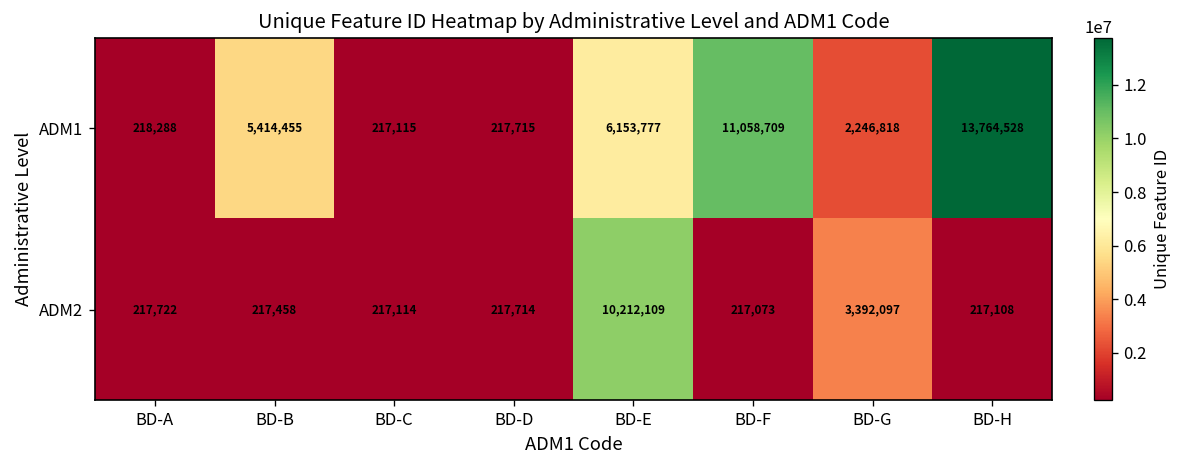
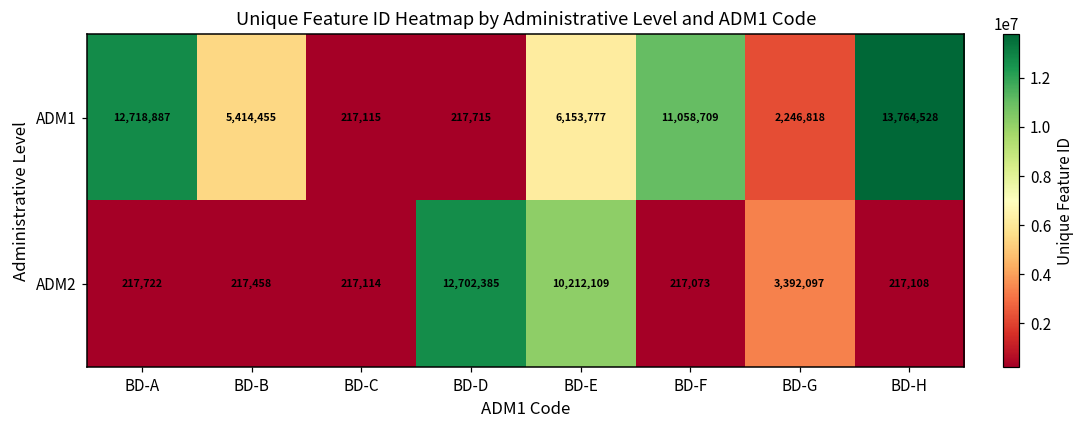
ADM1, BD-A: 218,288 -> 12,718,887
ADM2, BD-D: 217,714 -> 12,702,385
